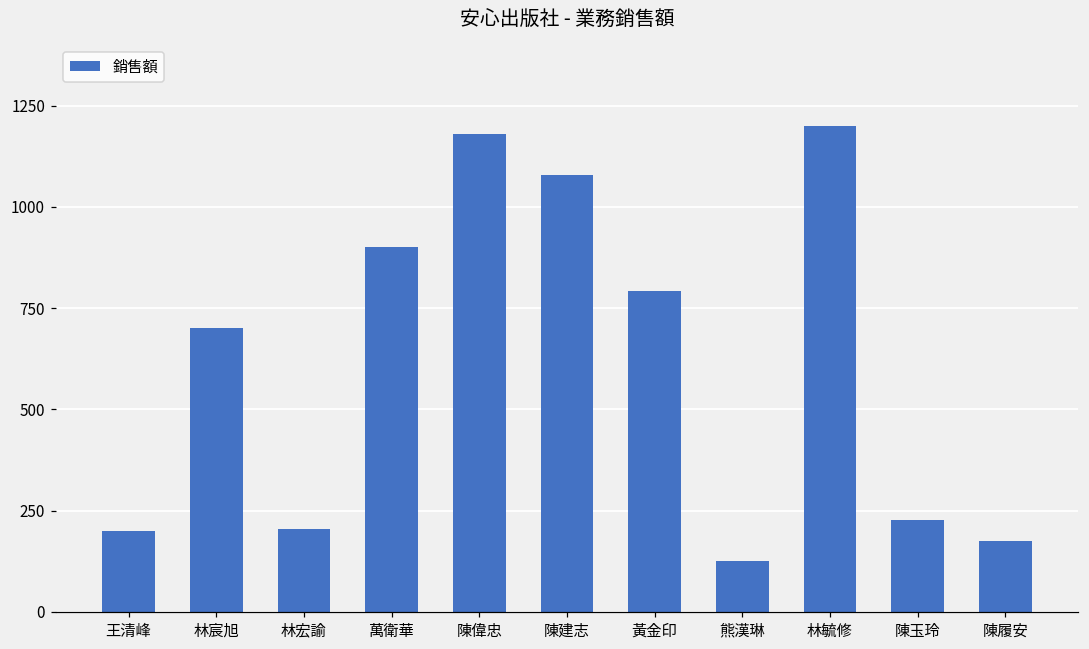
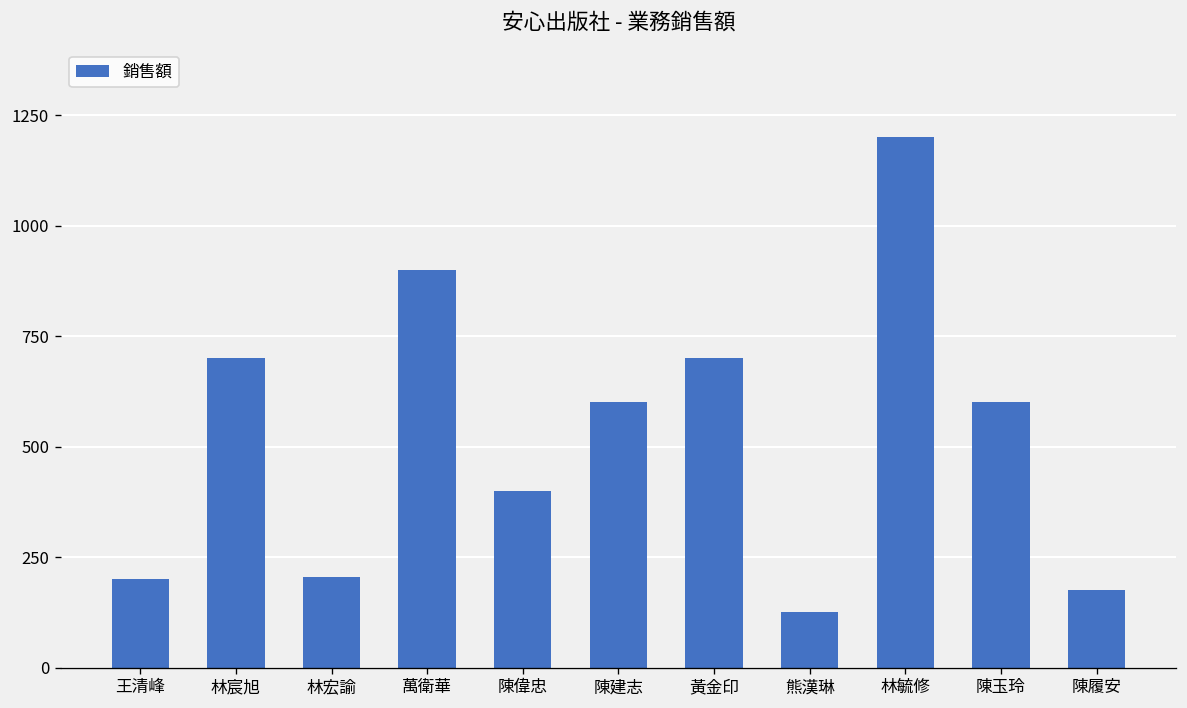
陳偉忠: 1180 -> 400
陳建志: 1080 -> 600
黃金印: 790 -> 700
陳玉玲: 230 -> 600
